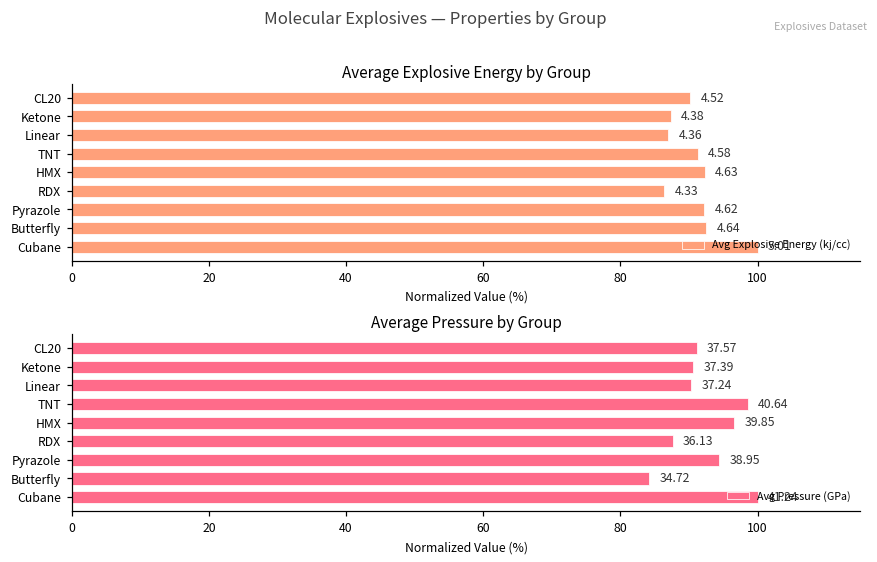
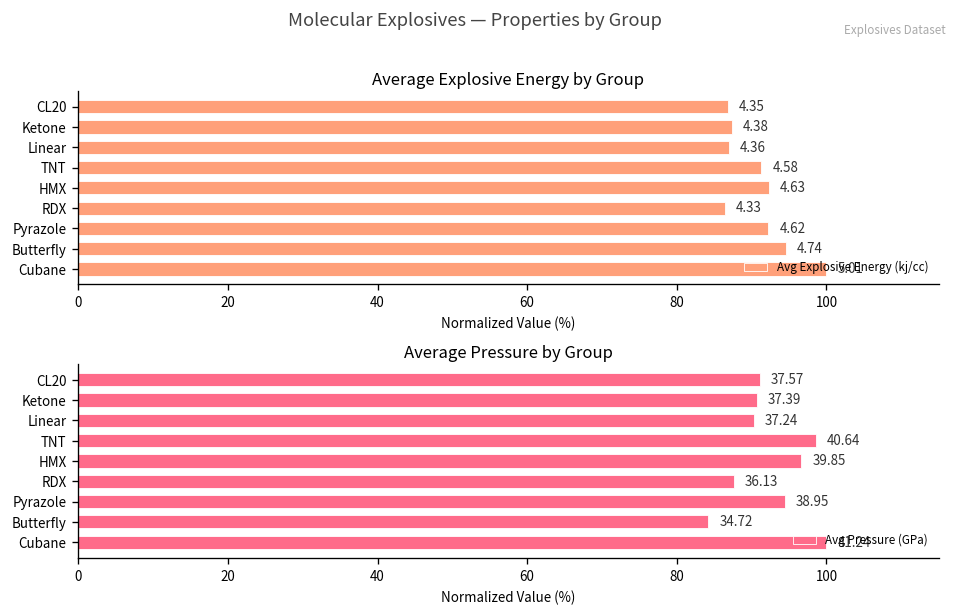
Average Explosive Energy by Group, CL20: 4.52 -> 4.35
Average Explosive Energy by Group, Butterfly: 4.64 -> 4.74
